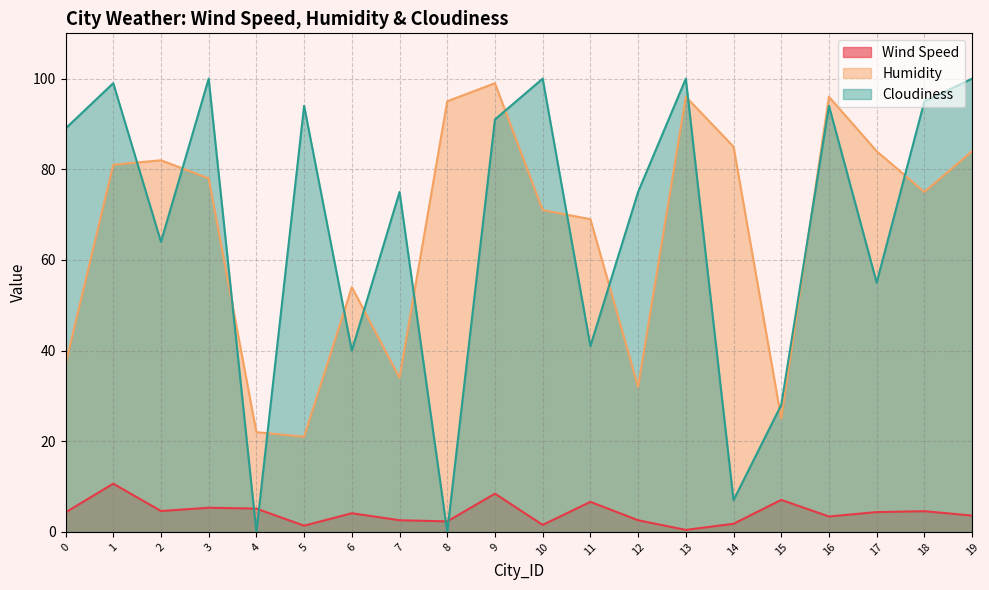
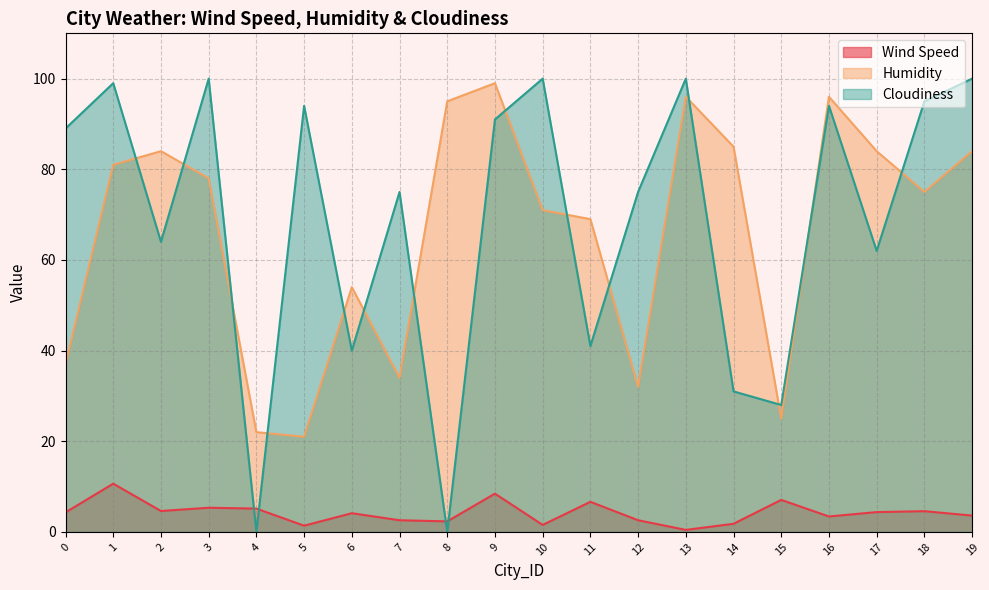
Humidity, 2: 82 -> 84
Cloudiness, 14: 7 -> 31
Cloudiness, 17: 55 -> 62
